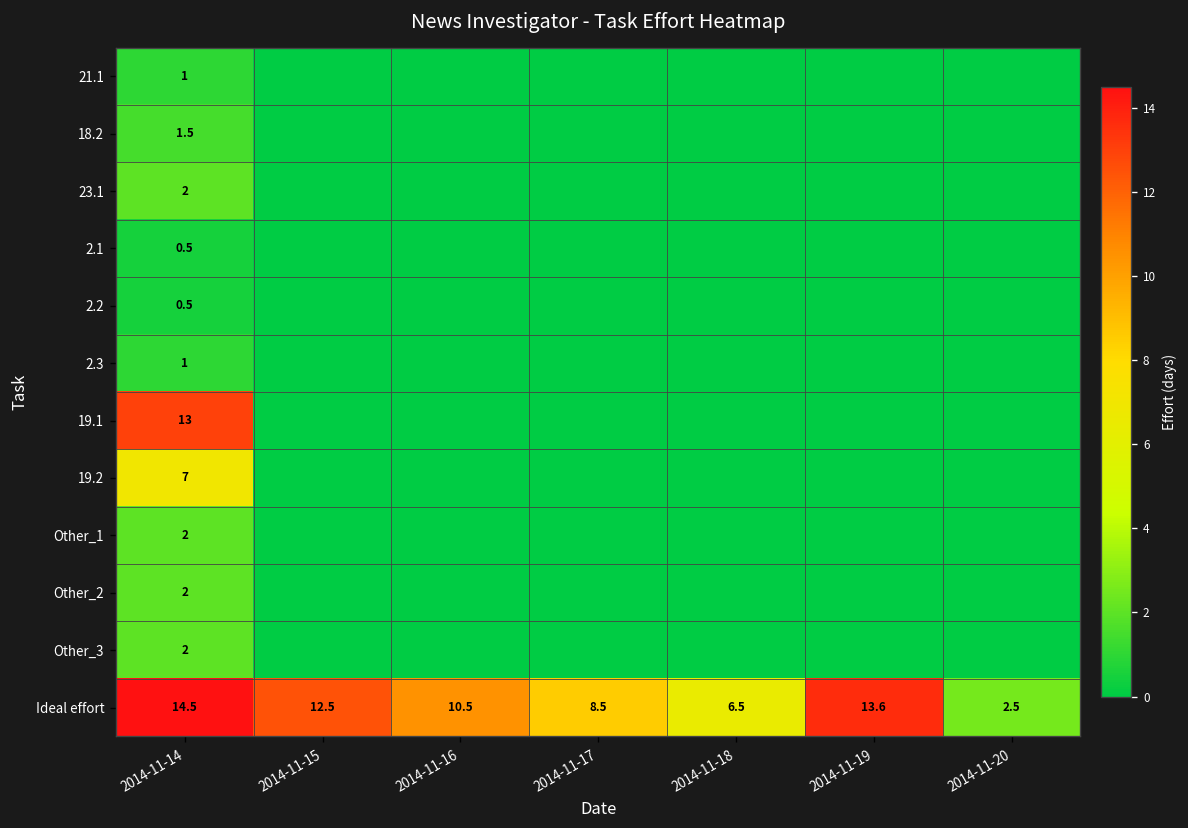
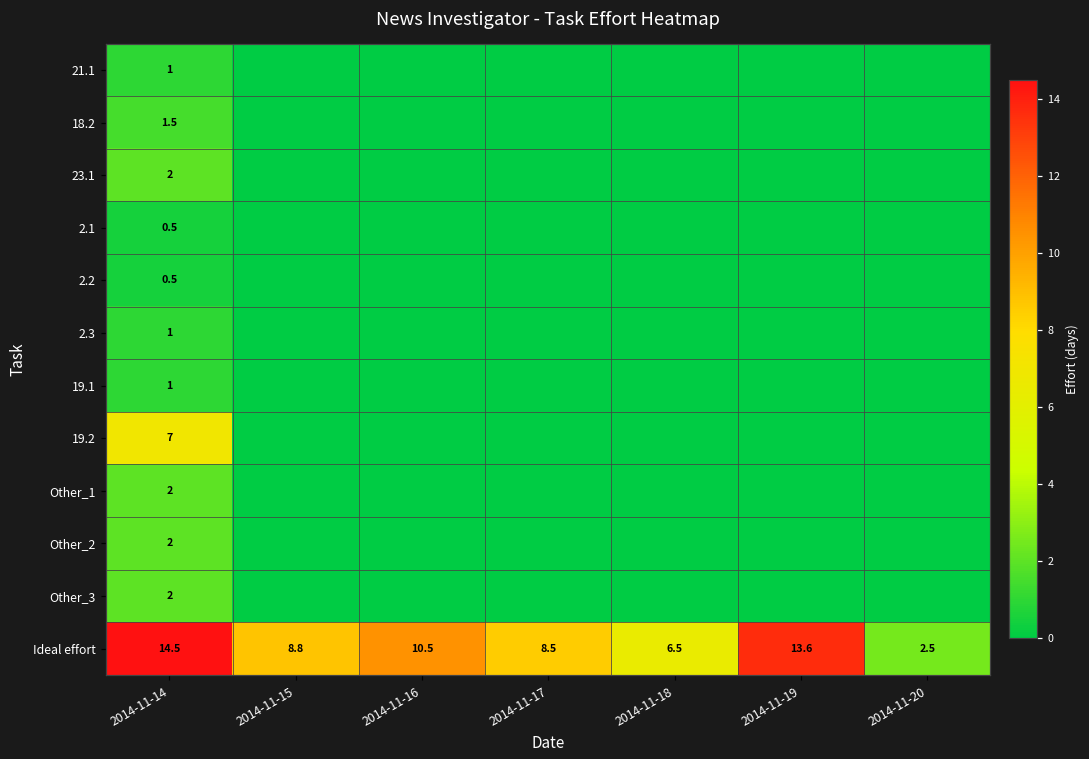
19.1, 2014-11-14: 13 -> 1
Ideal effort, 2014-11-15: 12.5 -> 8.8
